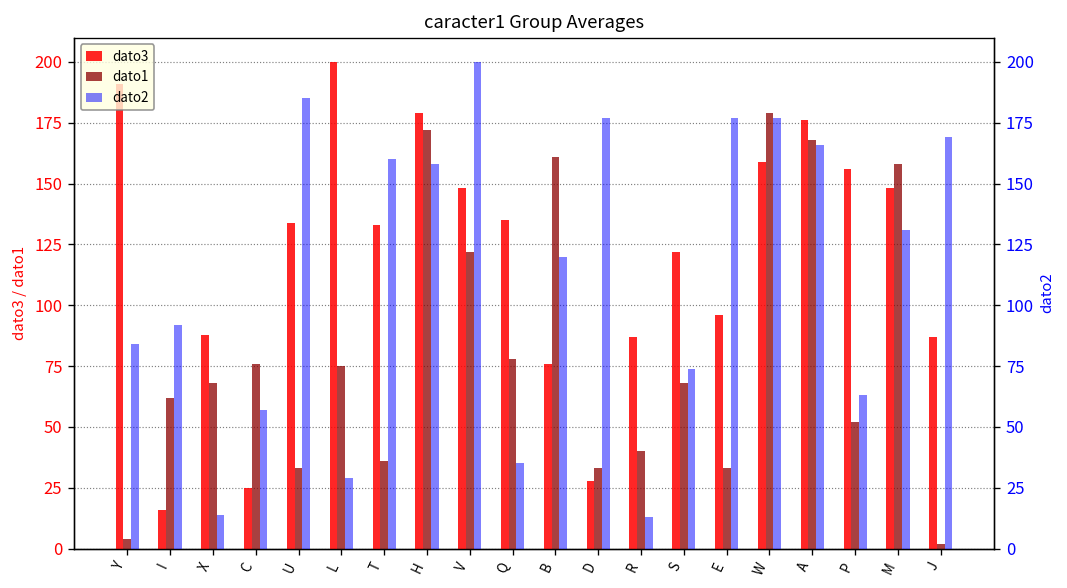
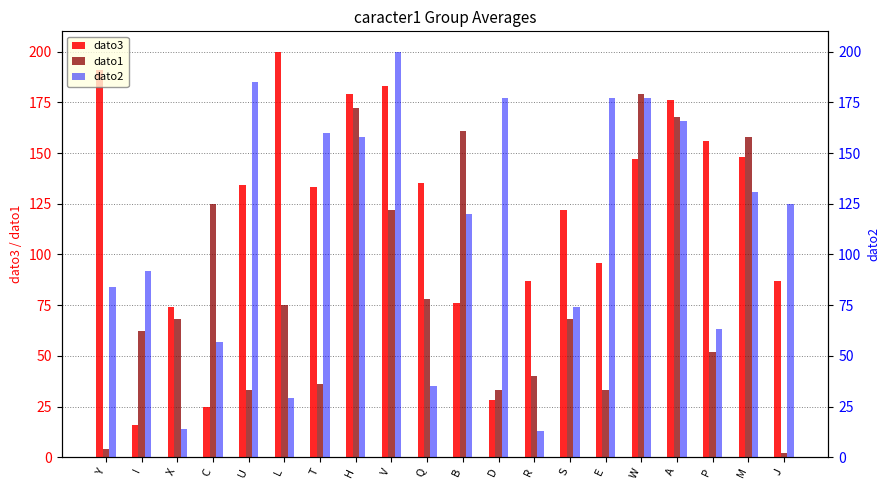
dato3, X: 88 -> 74
dato1, C: 76 -> 125
dato3, V: 148 -> 183
dato3, W: 159 -> 147
dato2, J: 169 -> 125
